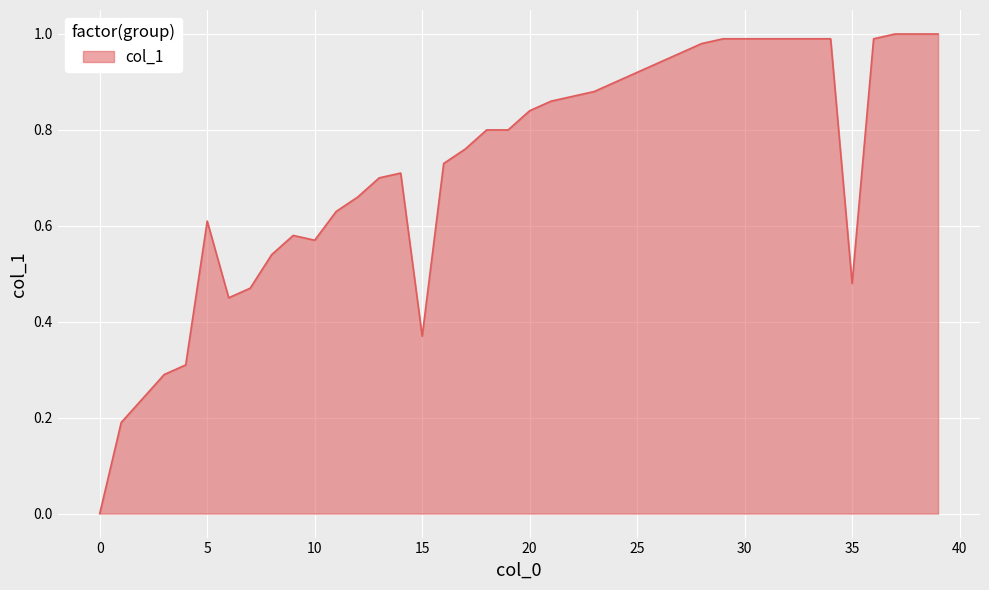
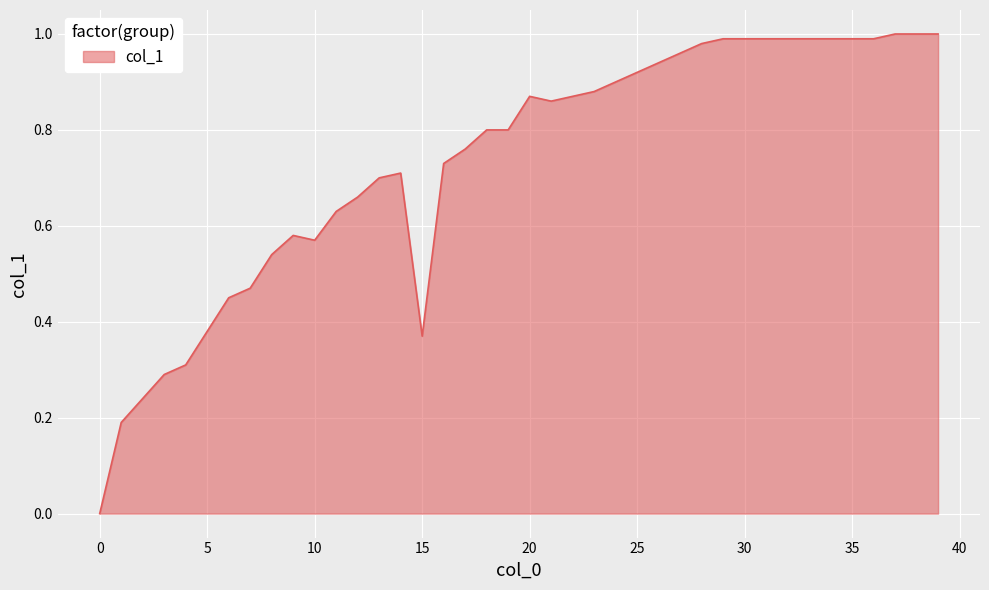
5: 0.61 -> 0.38
20: 0.84 -> 0.87
35: 0.48 -> 0.99
